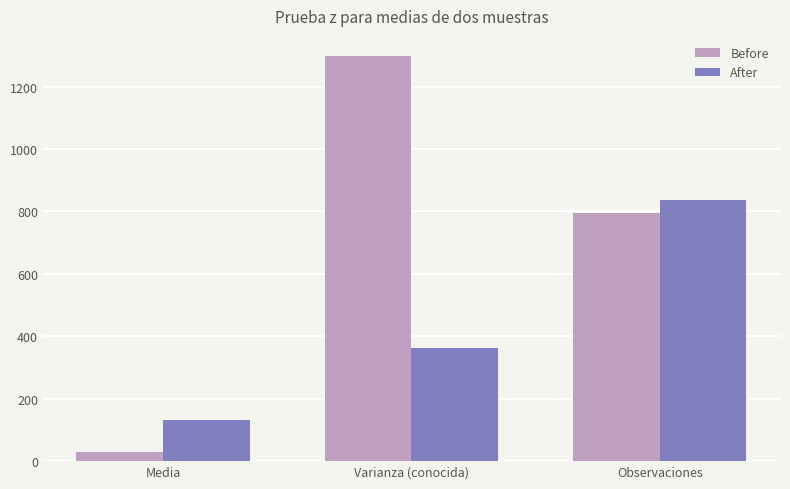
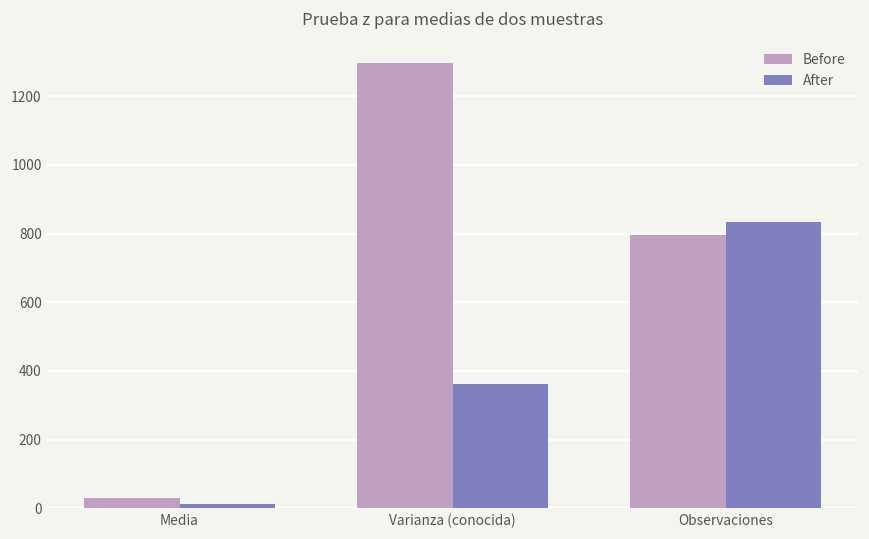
After, Media: 130 -> 10
